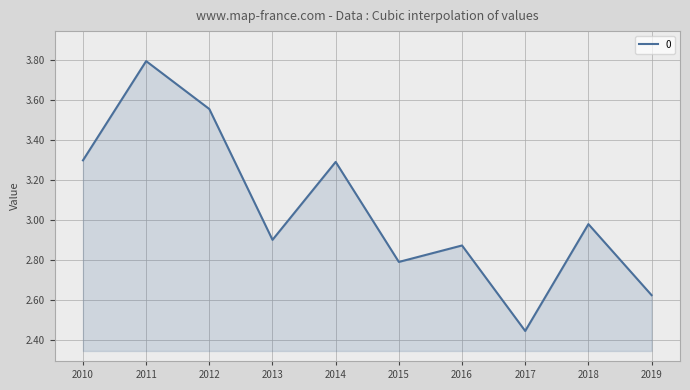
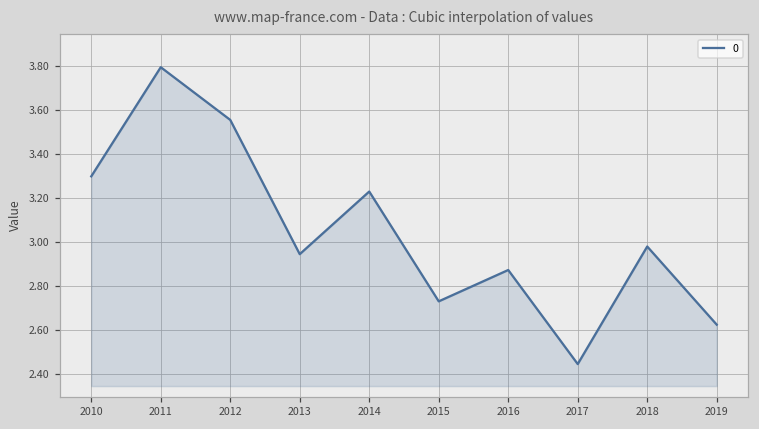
2013: 2.90 -> 2.94
2014: 3.29 -> 3.23
2015: 2.79 -> 2.73
